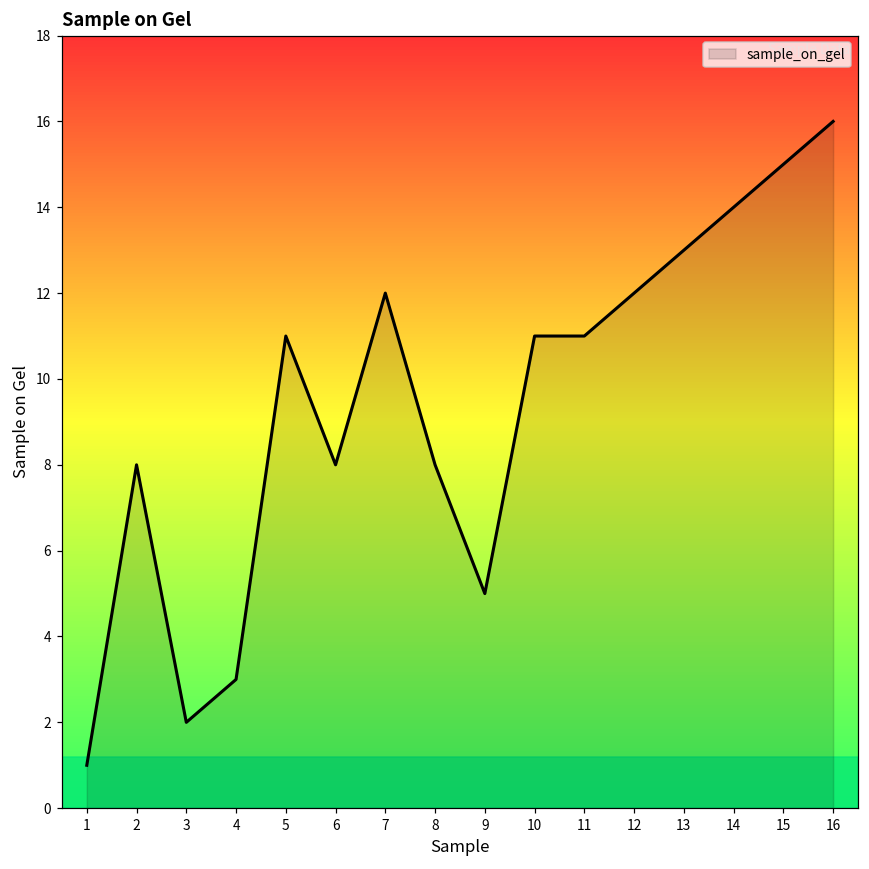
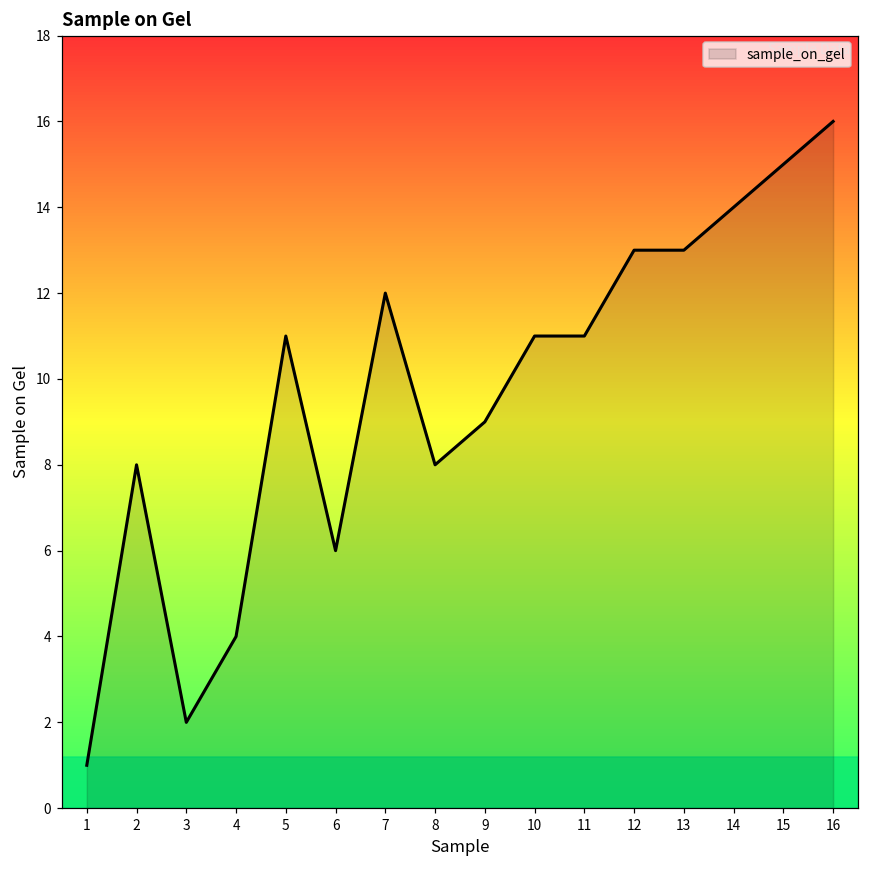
4: 3 -> 4
6: 8 -> 6
9: 5 -> 9
12: 12 -> 13
